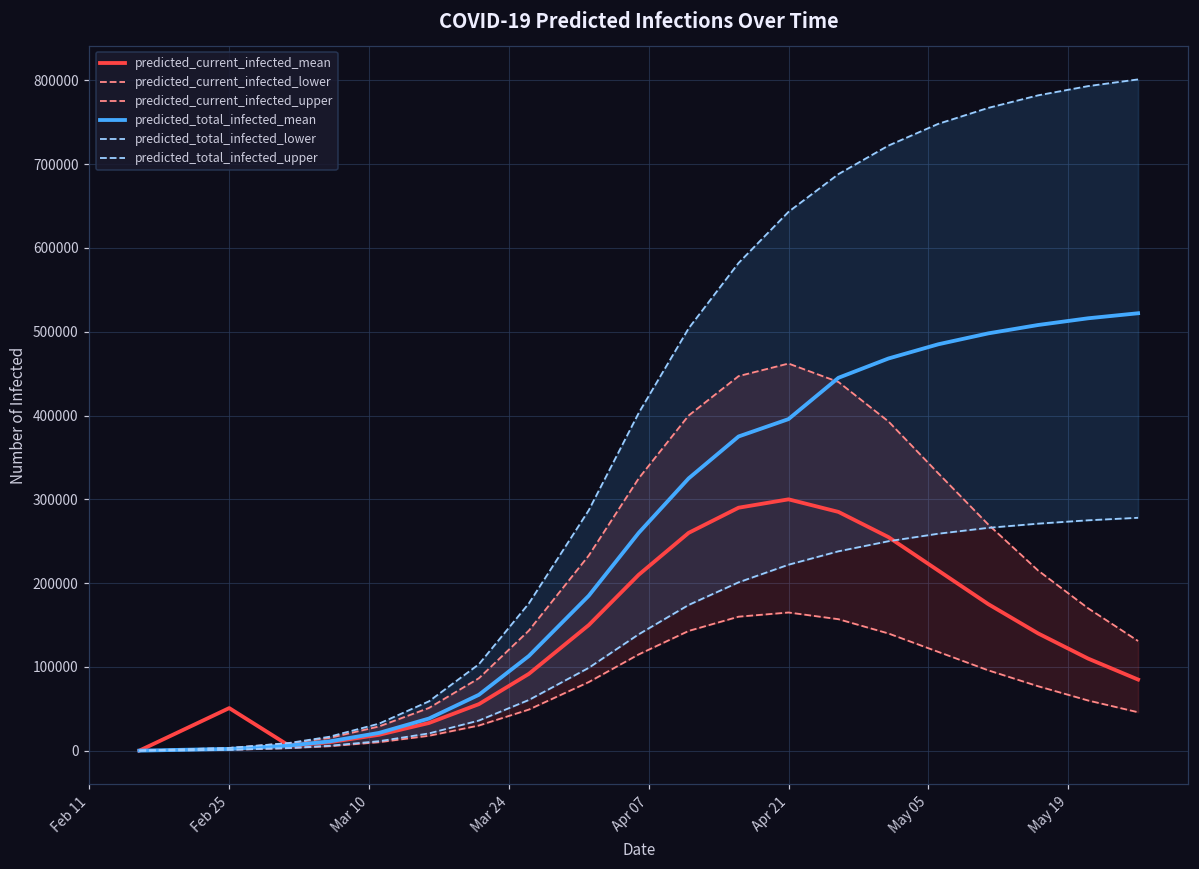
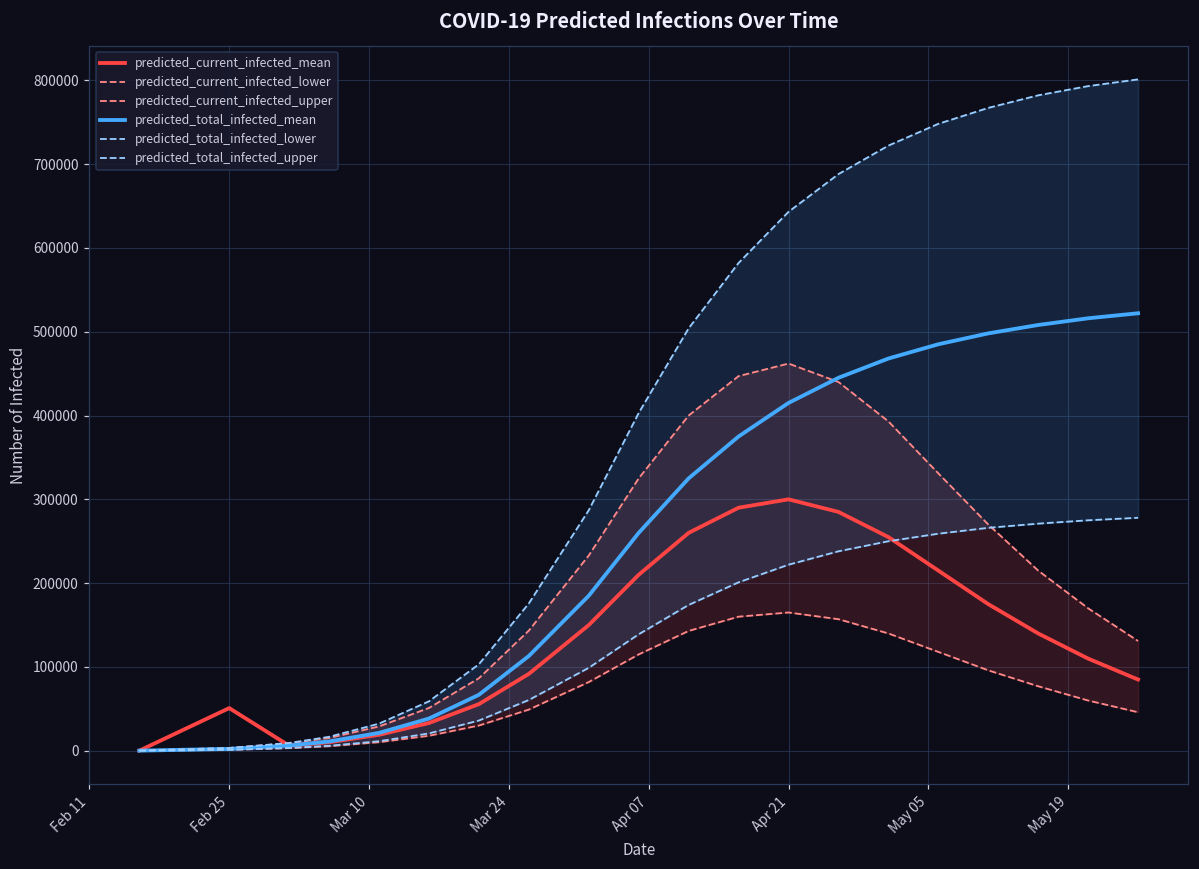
predicted_total_infected_mean, Apr 21: 400000 -> 420000
